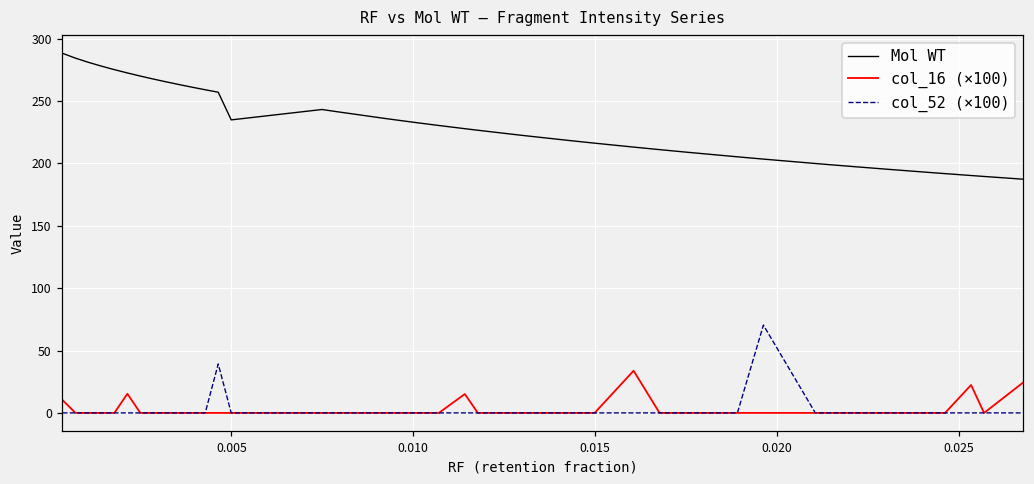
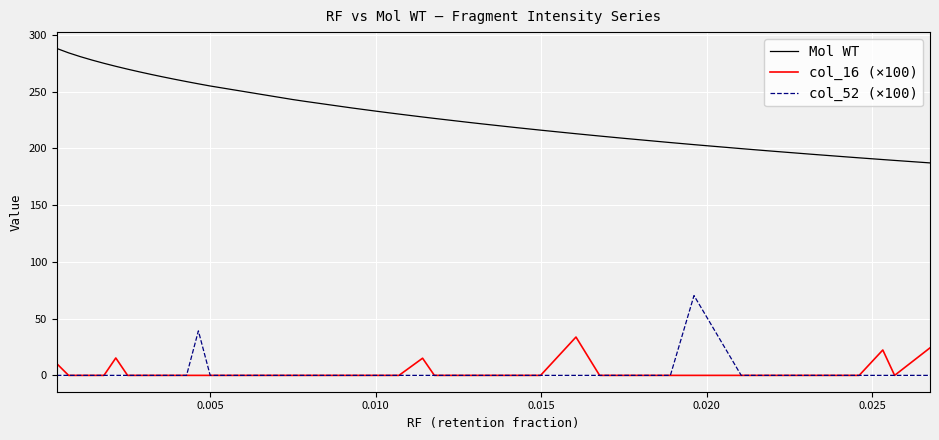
Mol WT, 0.005: 235 -> 255
